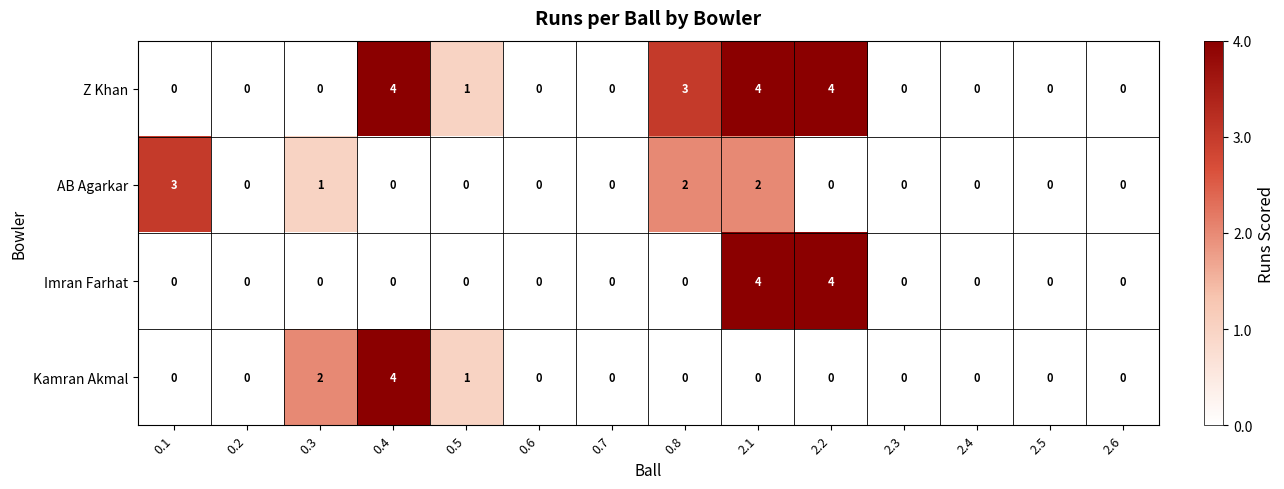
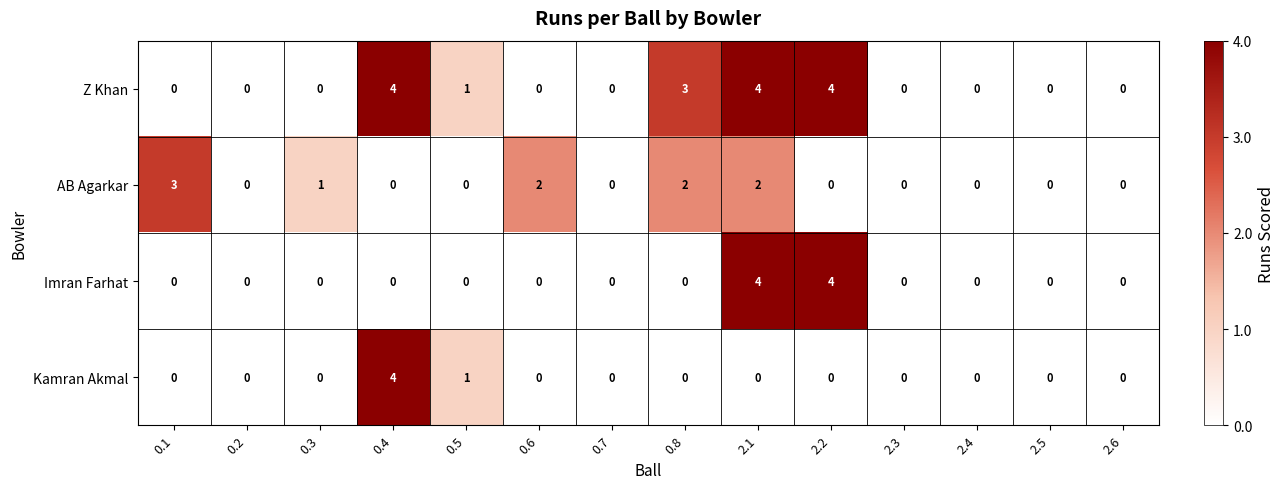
AB Agarkar, 0.6: 0 -> 2
Kamran Akmal, 0.3: 2 -> 0
